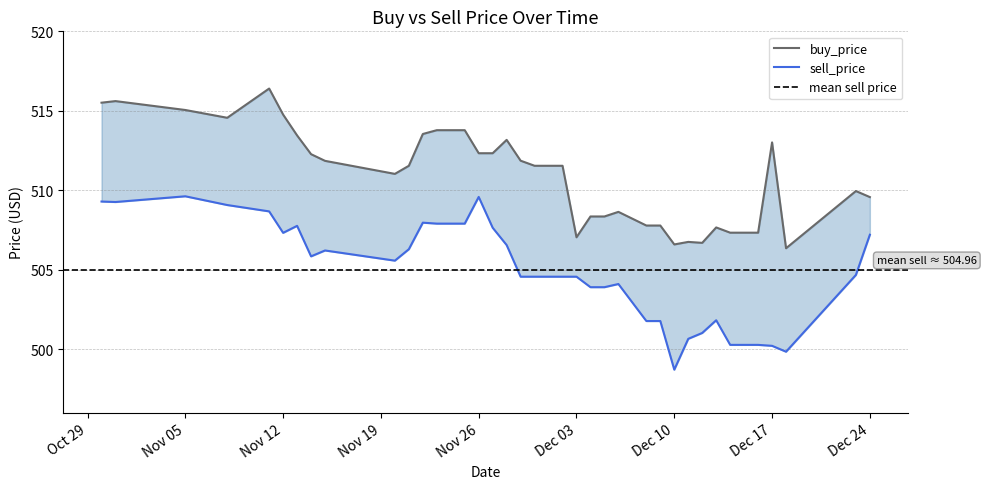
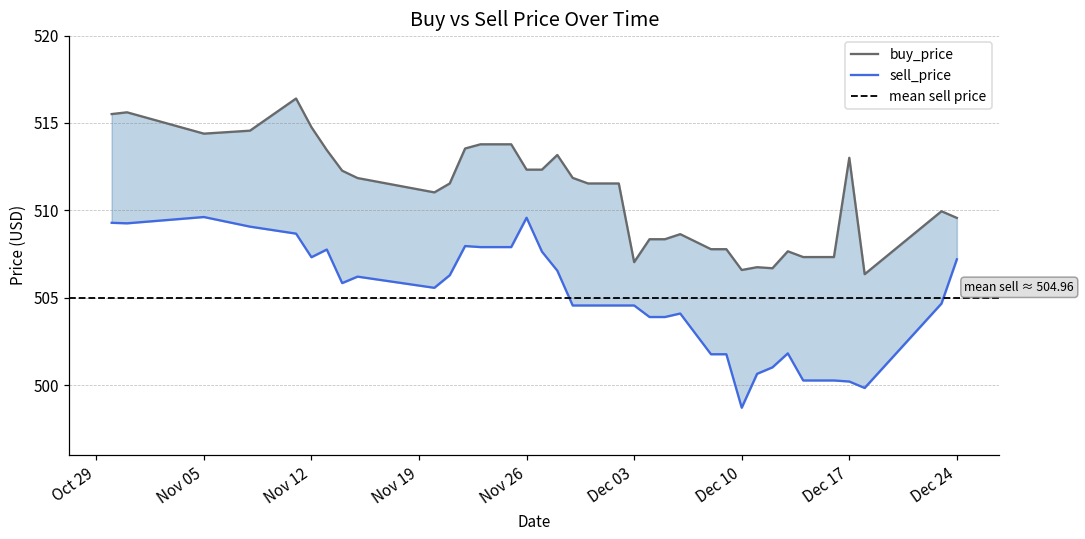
buy_price, Nov 05: 515.1 -> 514.4
